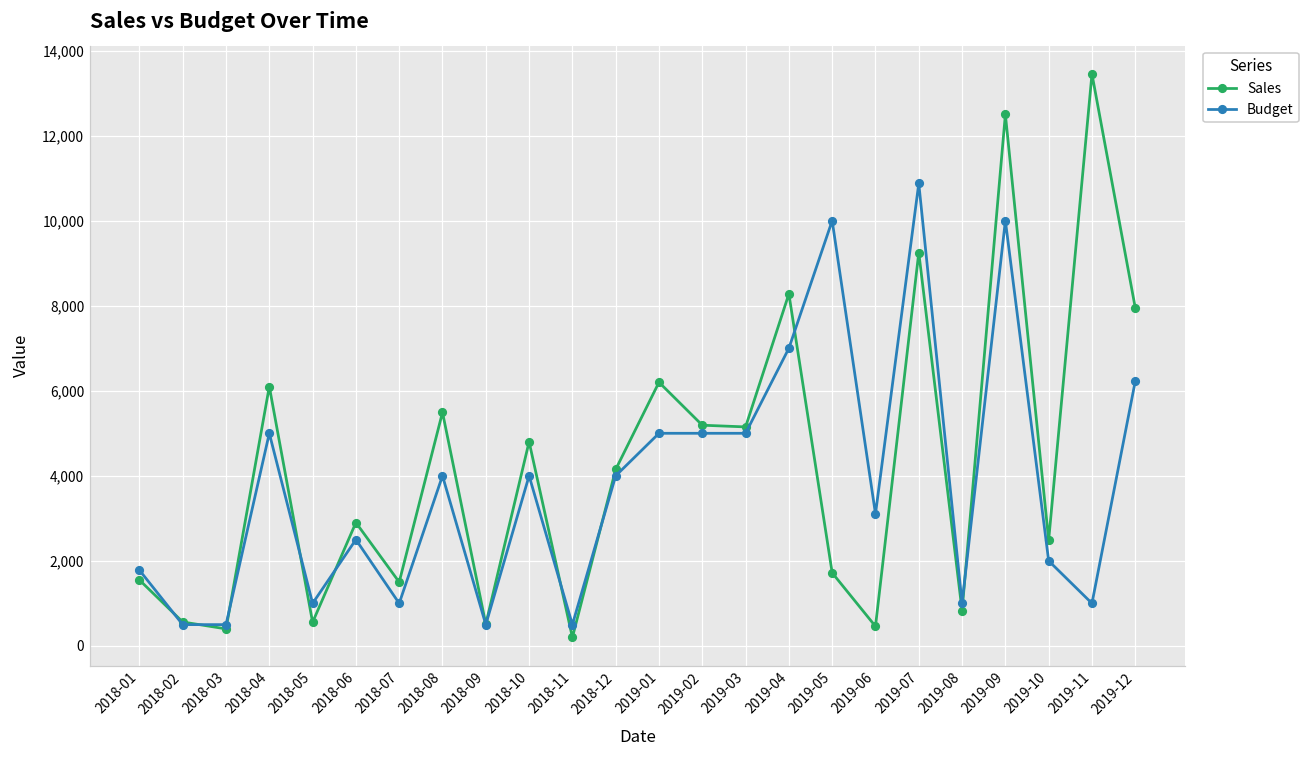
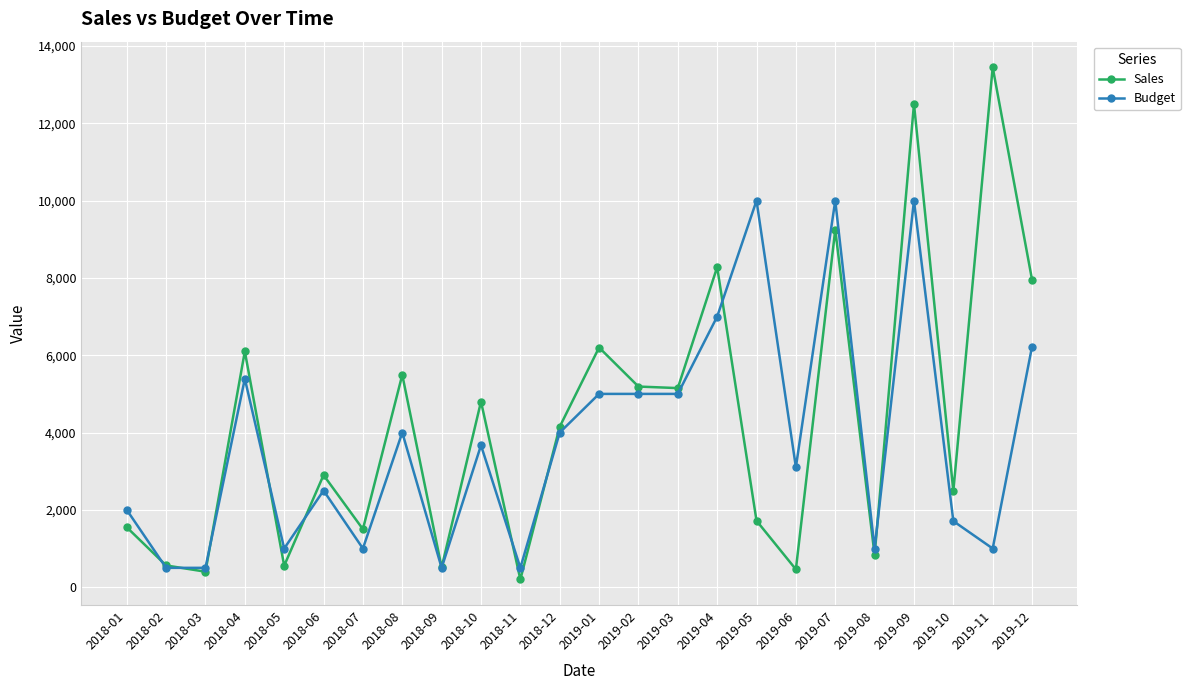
Budget, 2018-01: 1,800 -> 2,000
Budget, 2018-04: 5,000 -> 5,400
Budget, 2018-10: 4,000 -> 3,700
Budget, 2019-07: 10,900 -> 10,000
Budget, 2019-10: 2,000 -> 1,700
